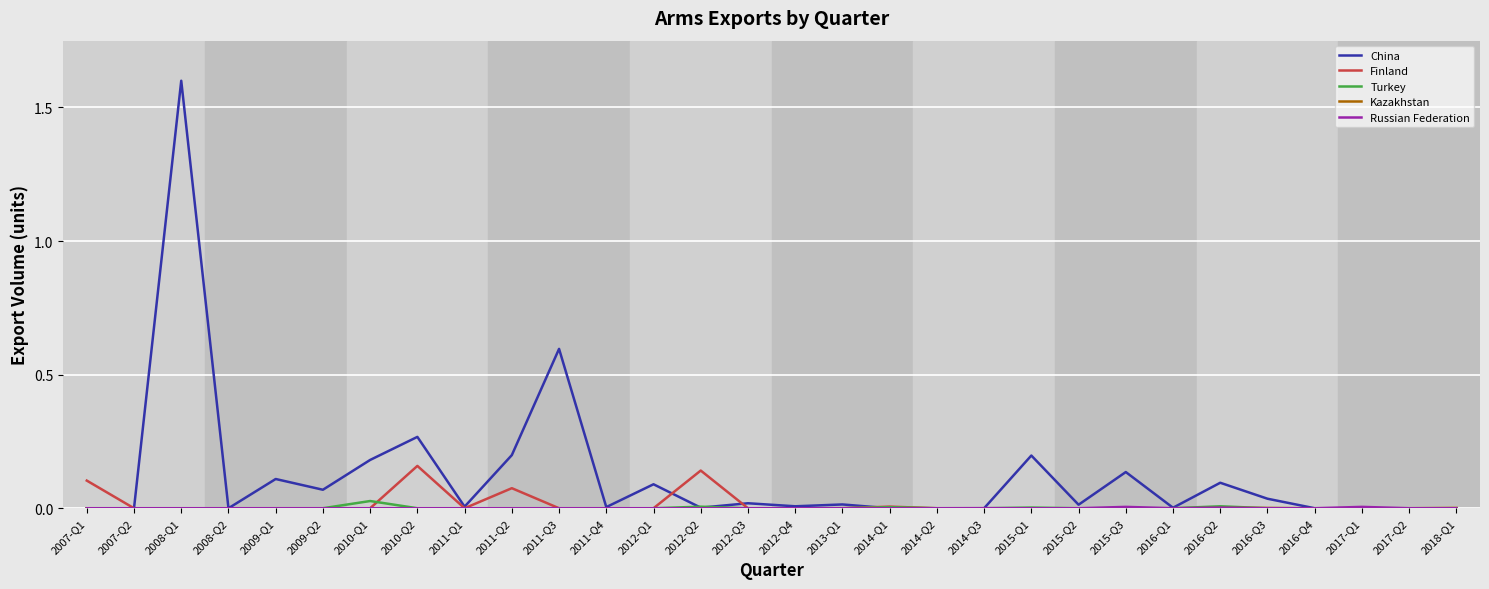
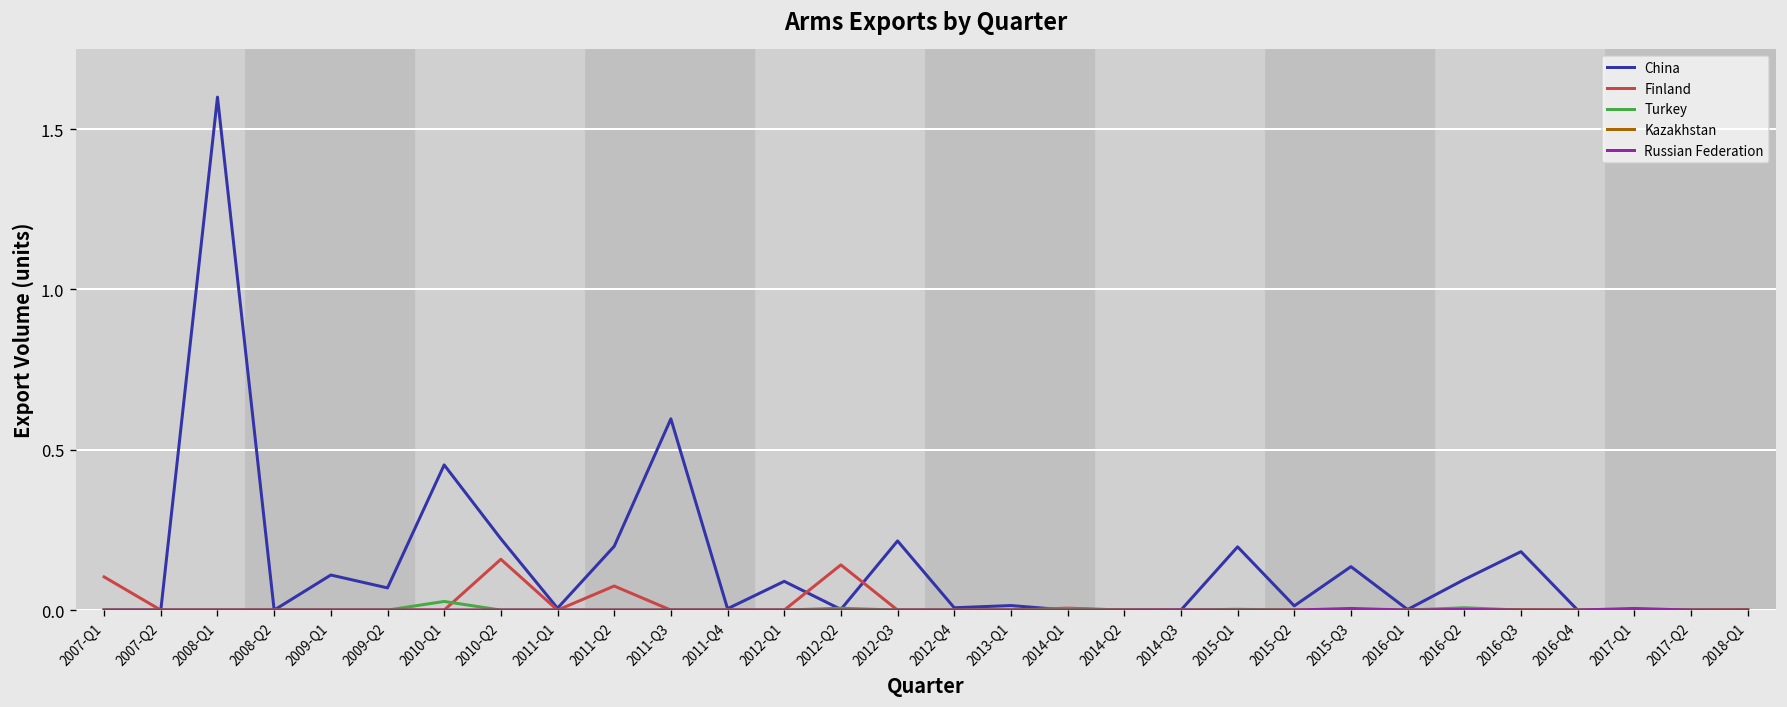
China, 2010-Q1: 0.18 -> 0.45
China, 2010-Q2: 0.27 -> 0.22
China, 2012-Q3: 0.02 -> 0.22
China, 2016-Q3: 0.04 -> 0.18
